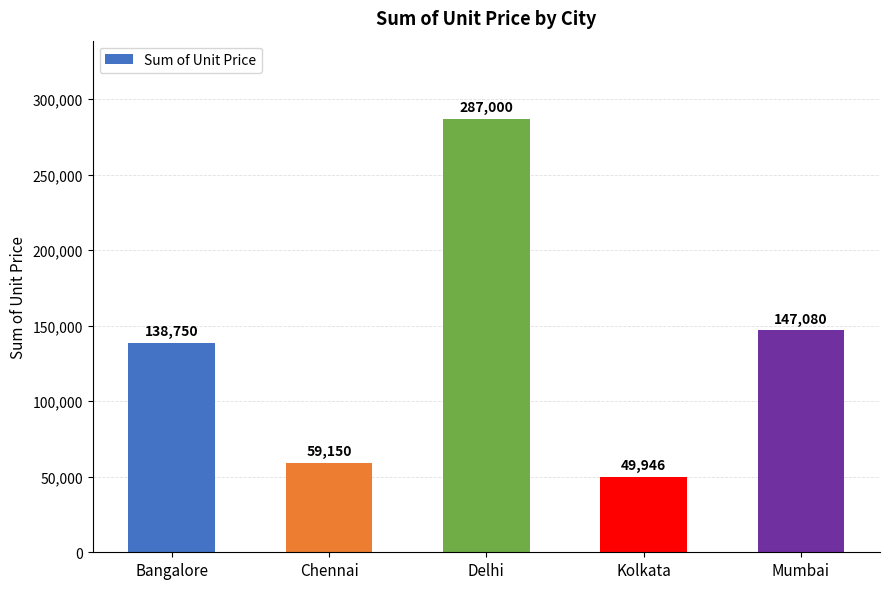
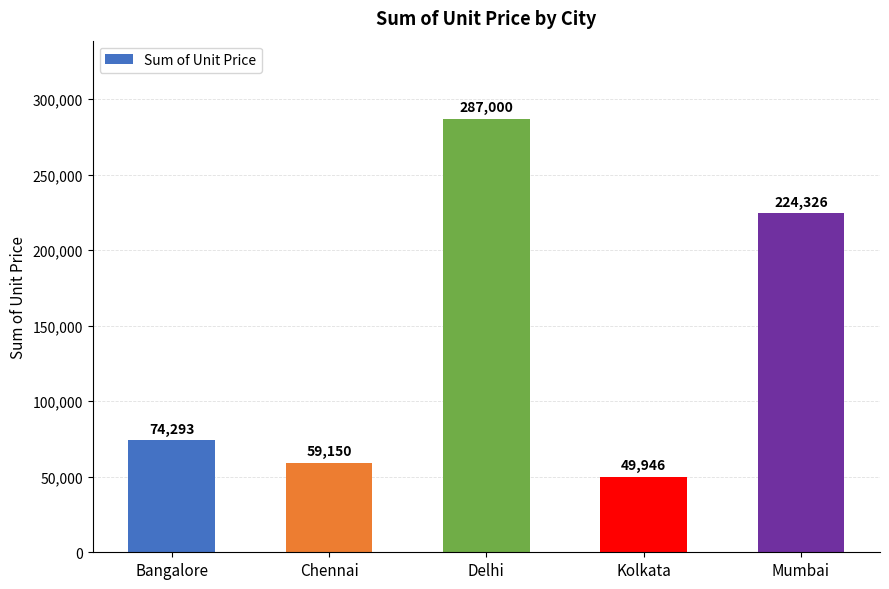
Bangalore: 138,750 -> 74,293
Mumbai: 147,080 -> 224,326
